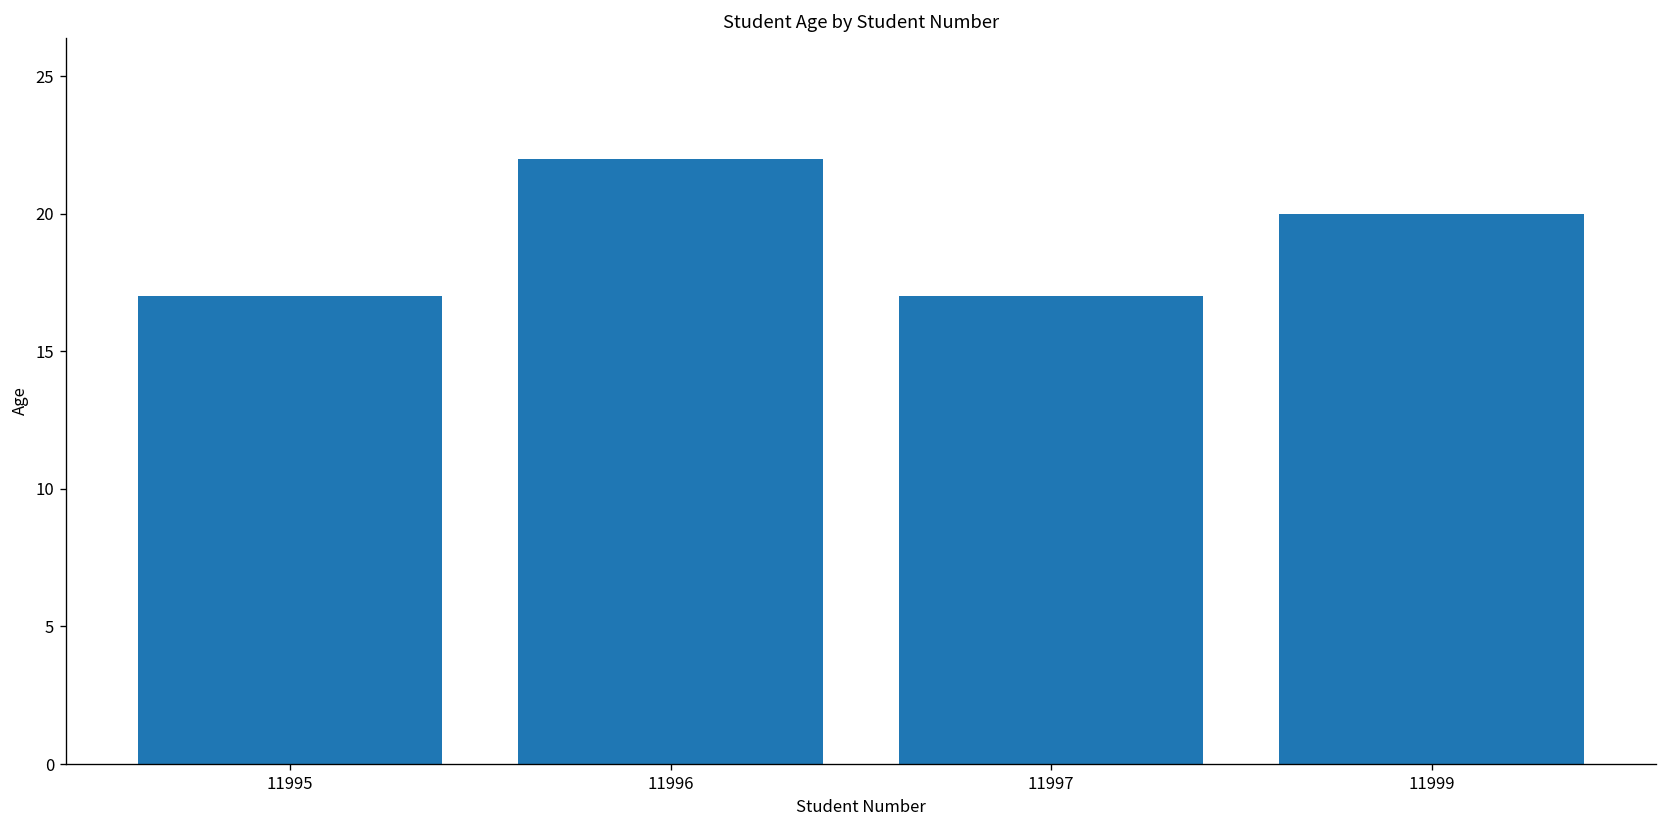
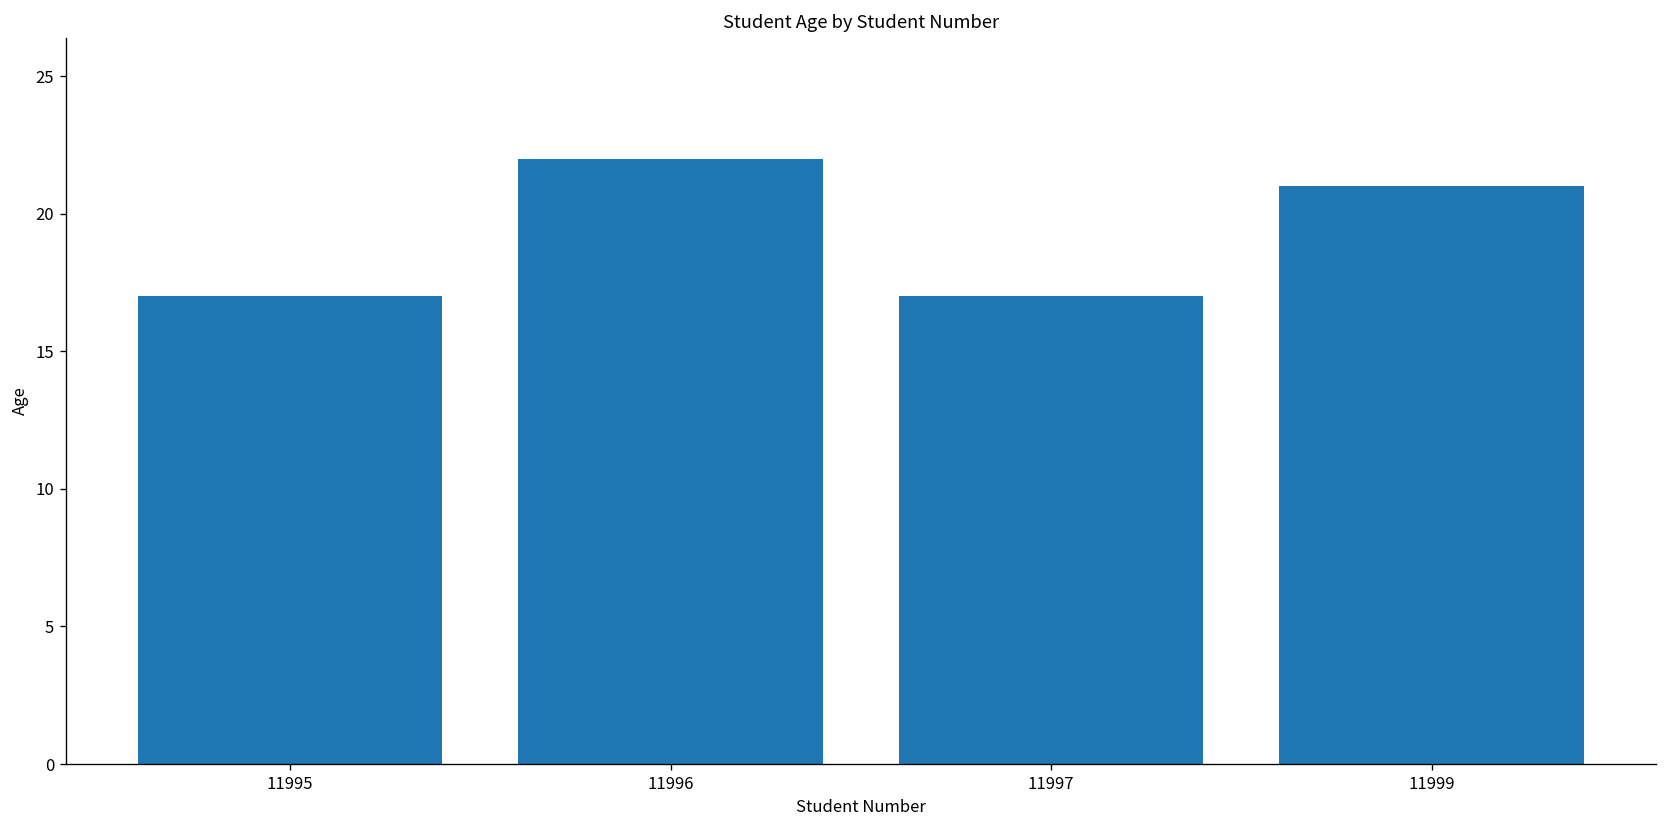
11999: 20 -> 21
